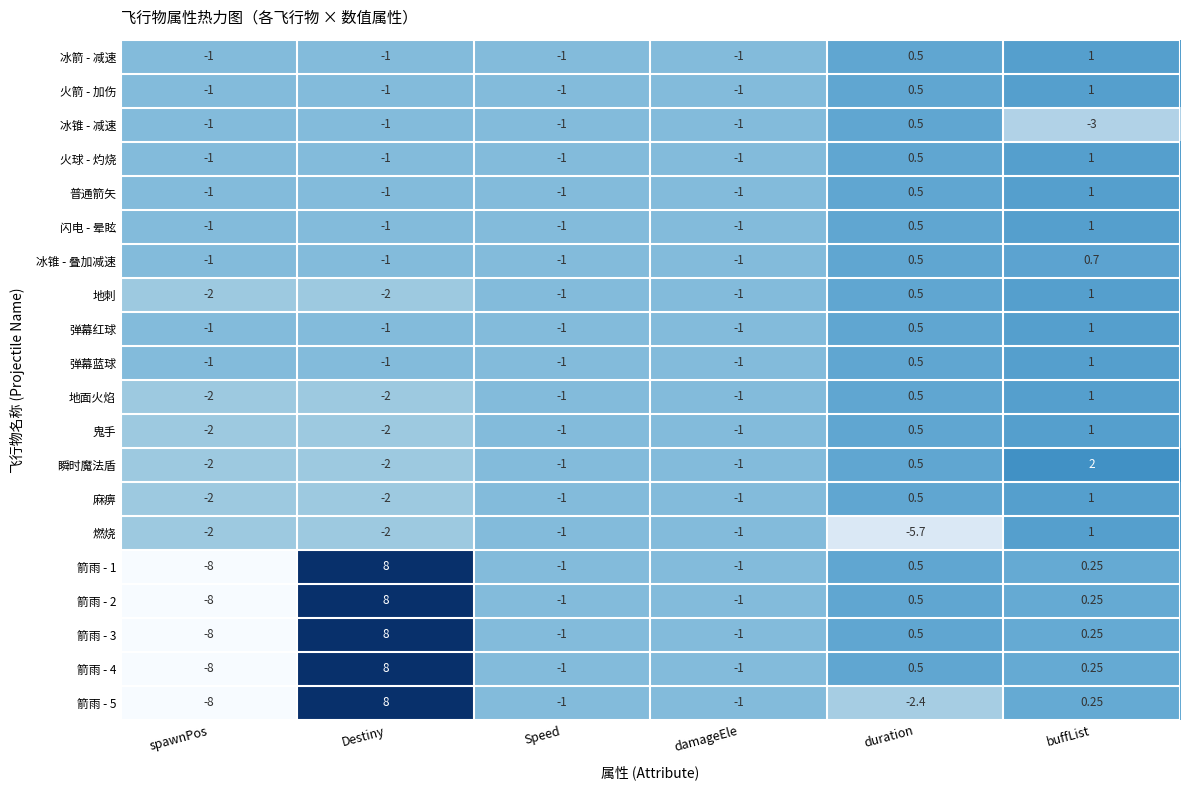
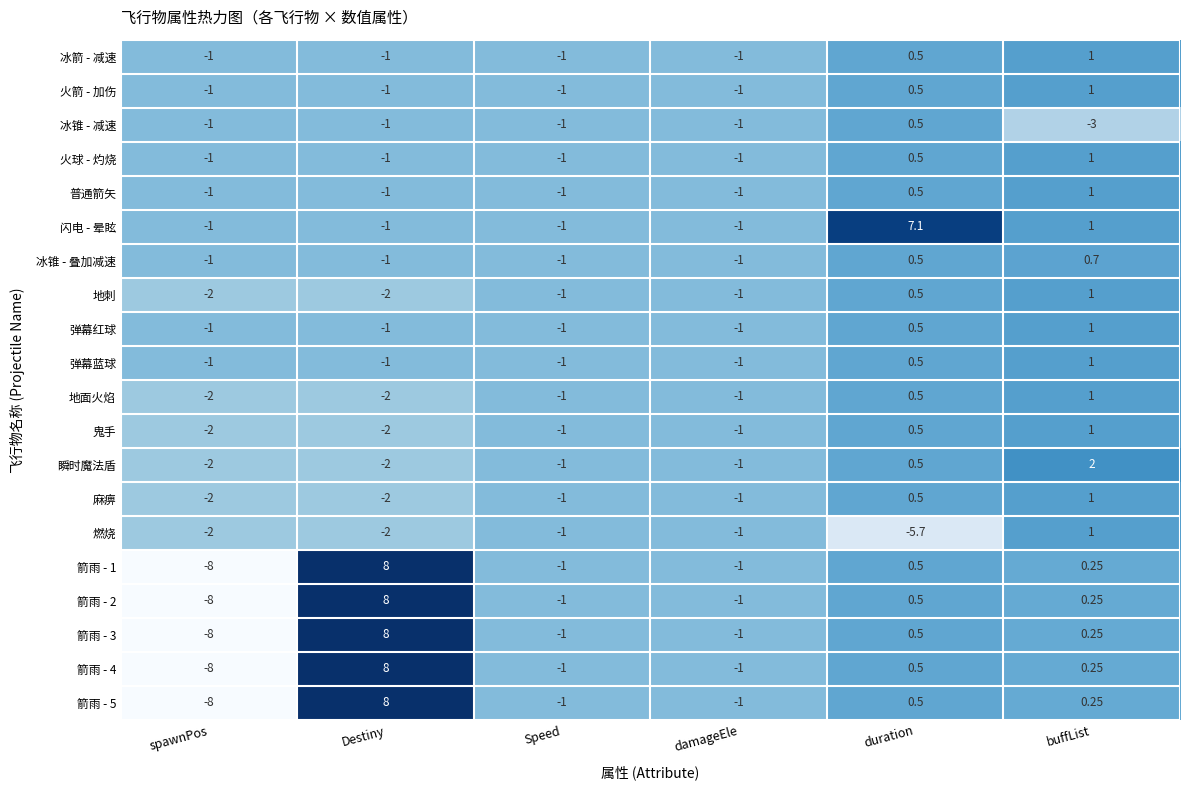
闪电 - 晕眩, duration: 0.5 -> 7.1
箭雨 - 5, duration: -2.4 -> 0.5
